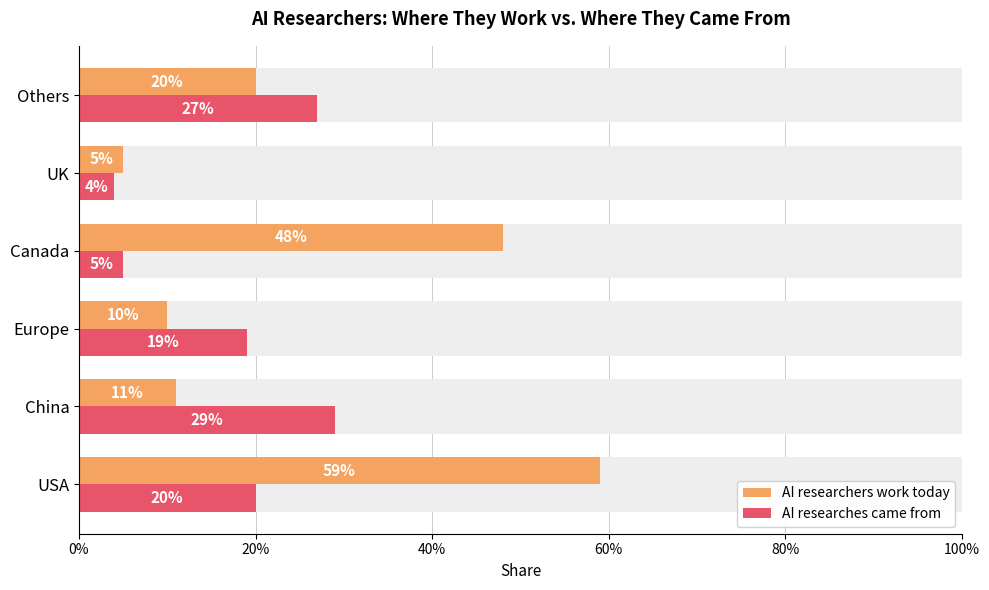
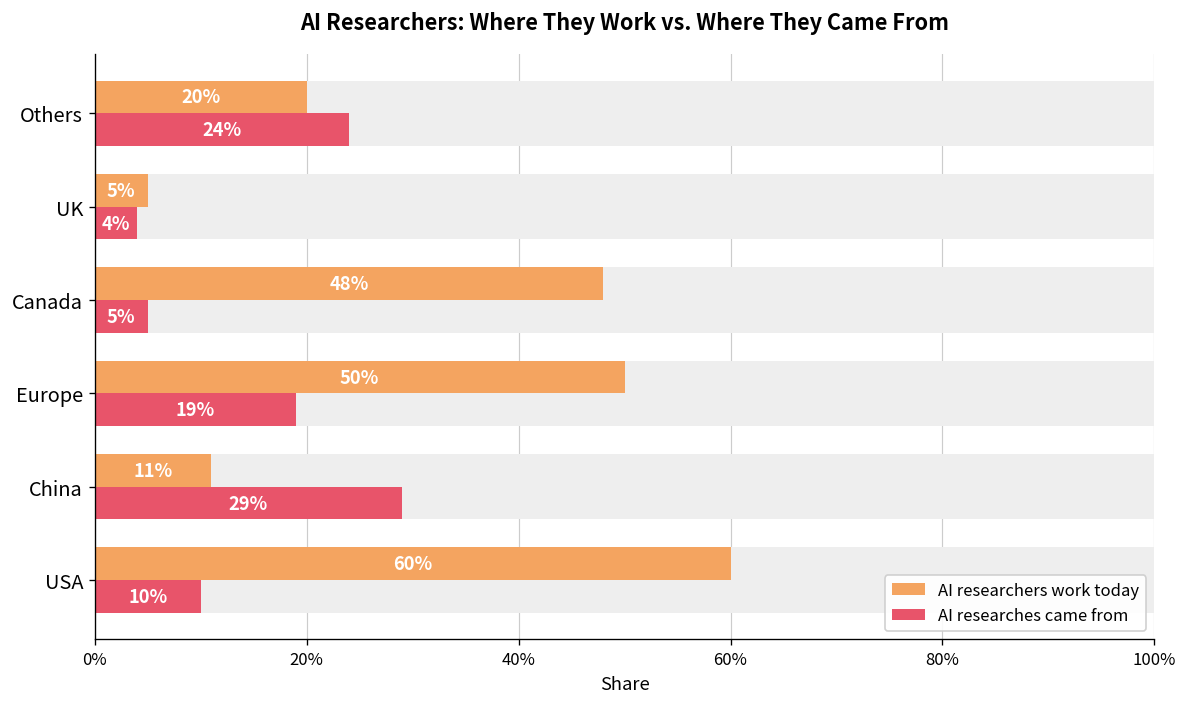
AI researches came from, Others: 27% -> 24%
AI researchers work today, Europe: 10% -> 50%
AI researchers work today, USA: 59% -> 60%
AI researches came from, USA: 20% -> 10%
